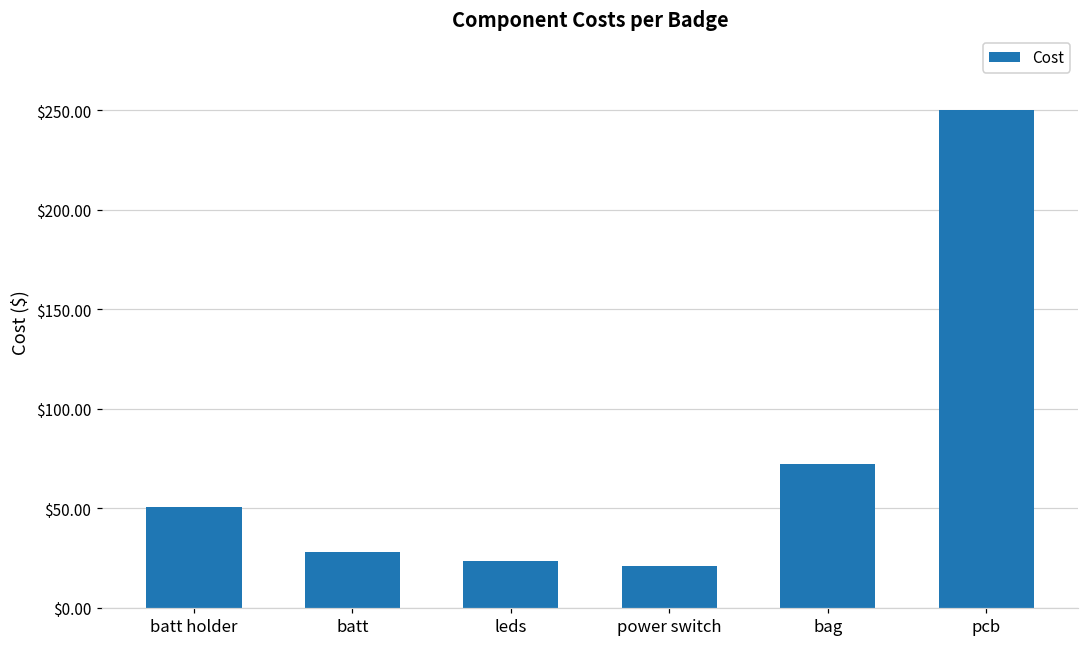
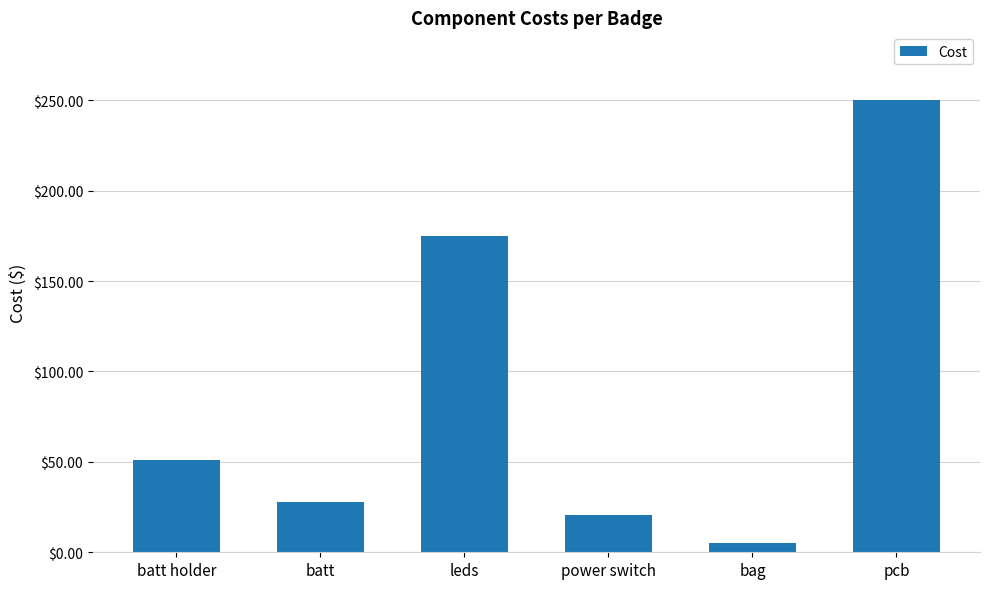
leds: $23 -> $175
bag: $72 -> $5
